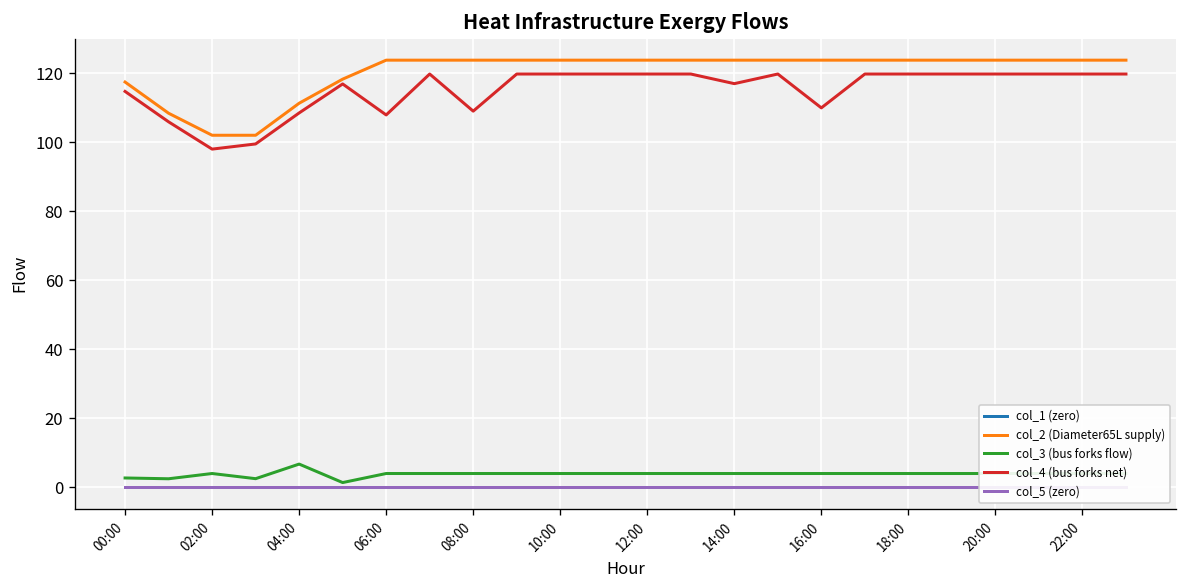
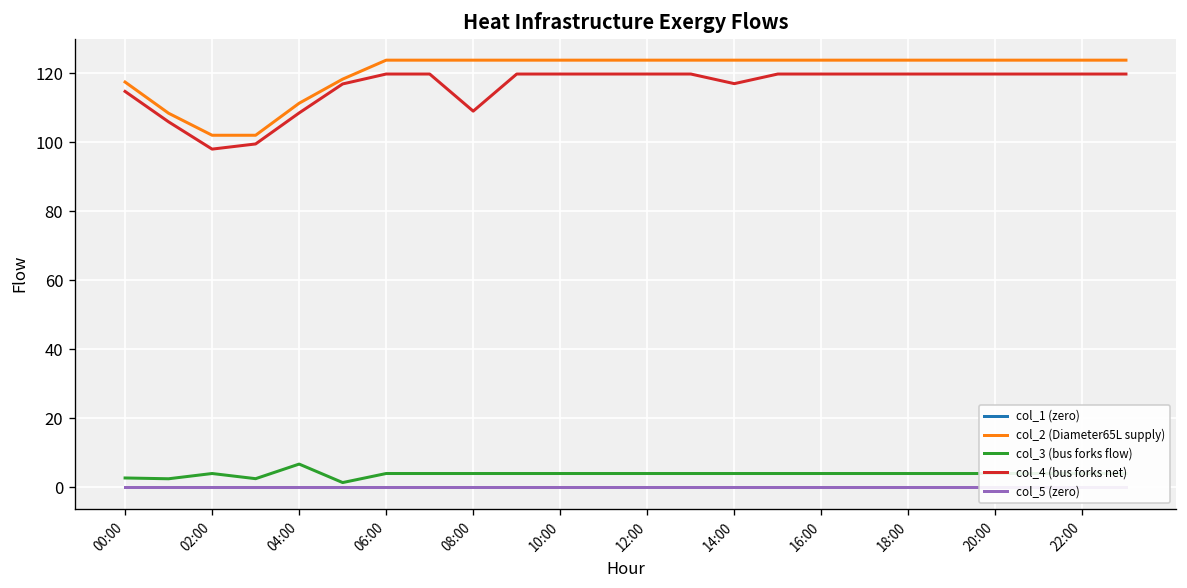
col_4 (bus forks net), 06:00: 108 -> 120
col_4 (bus forks net), 16:00: 110 -> 120
